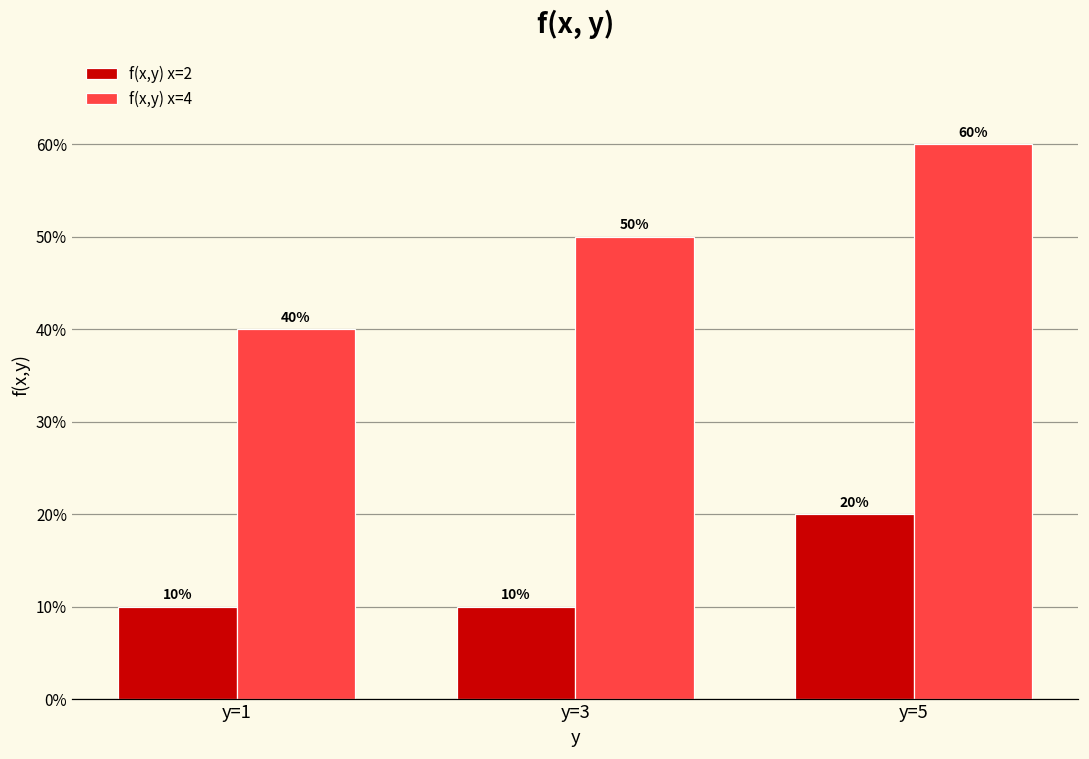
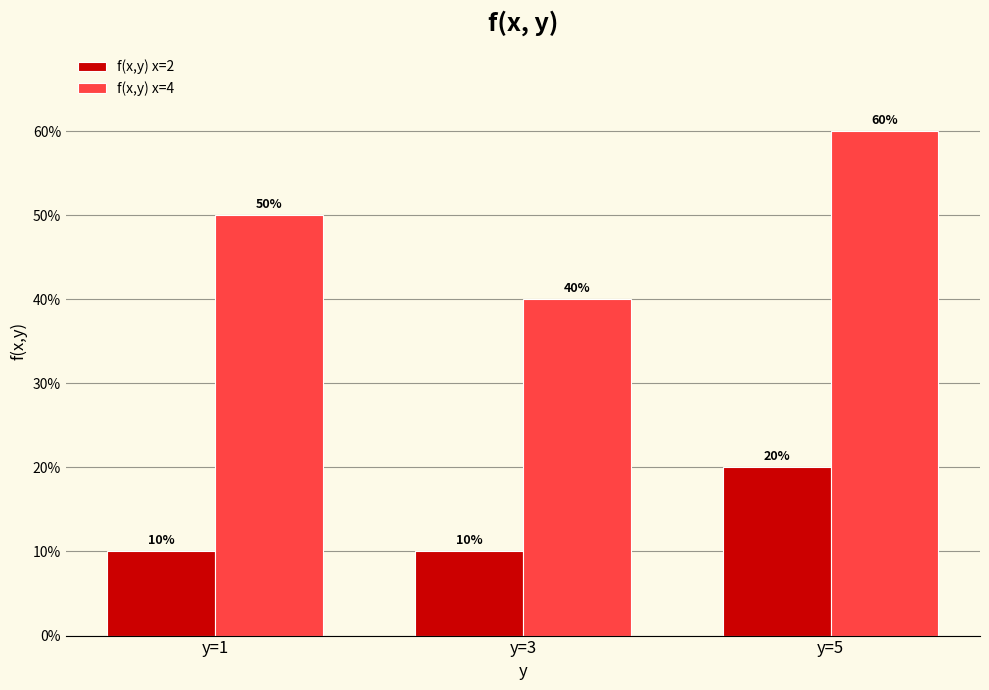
f(x,y) x=4, y=1: 40% -> 50%
f(x,y) x=4, y=3: 50% -> 40%
